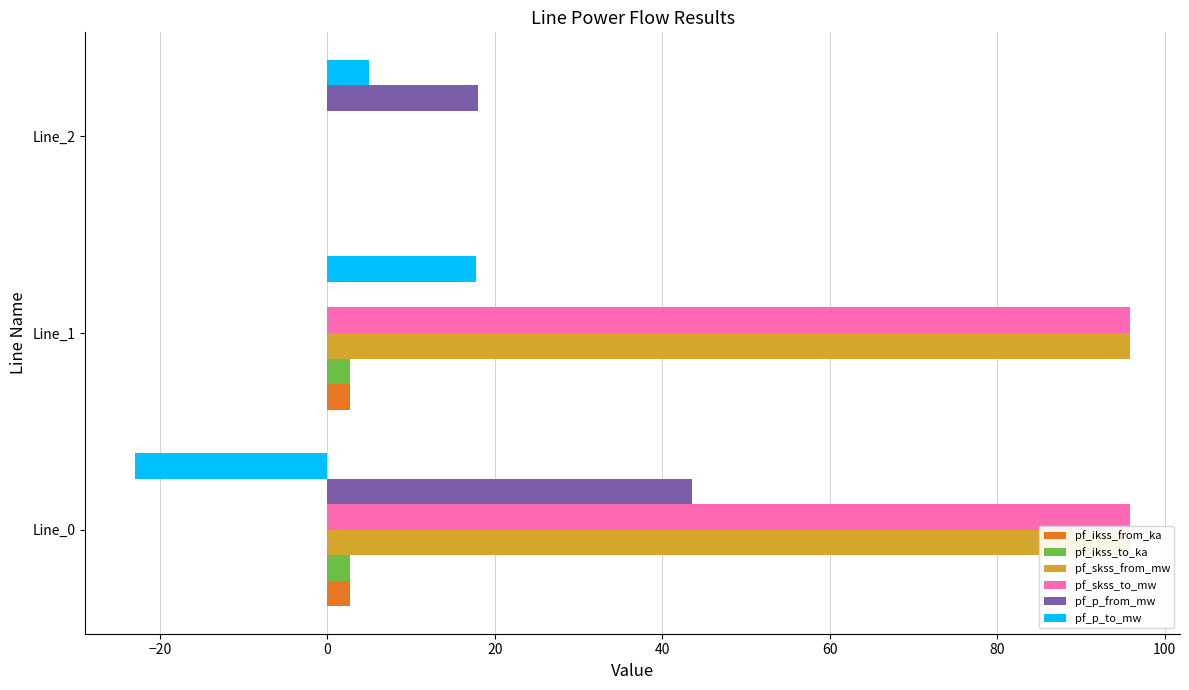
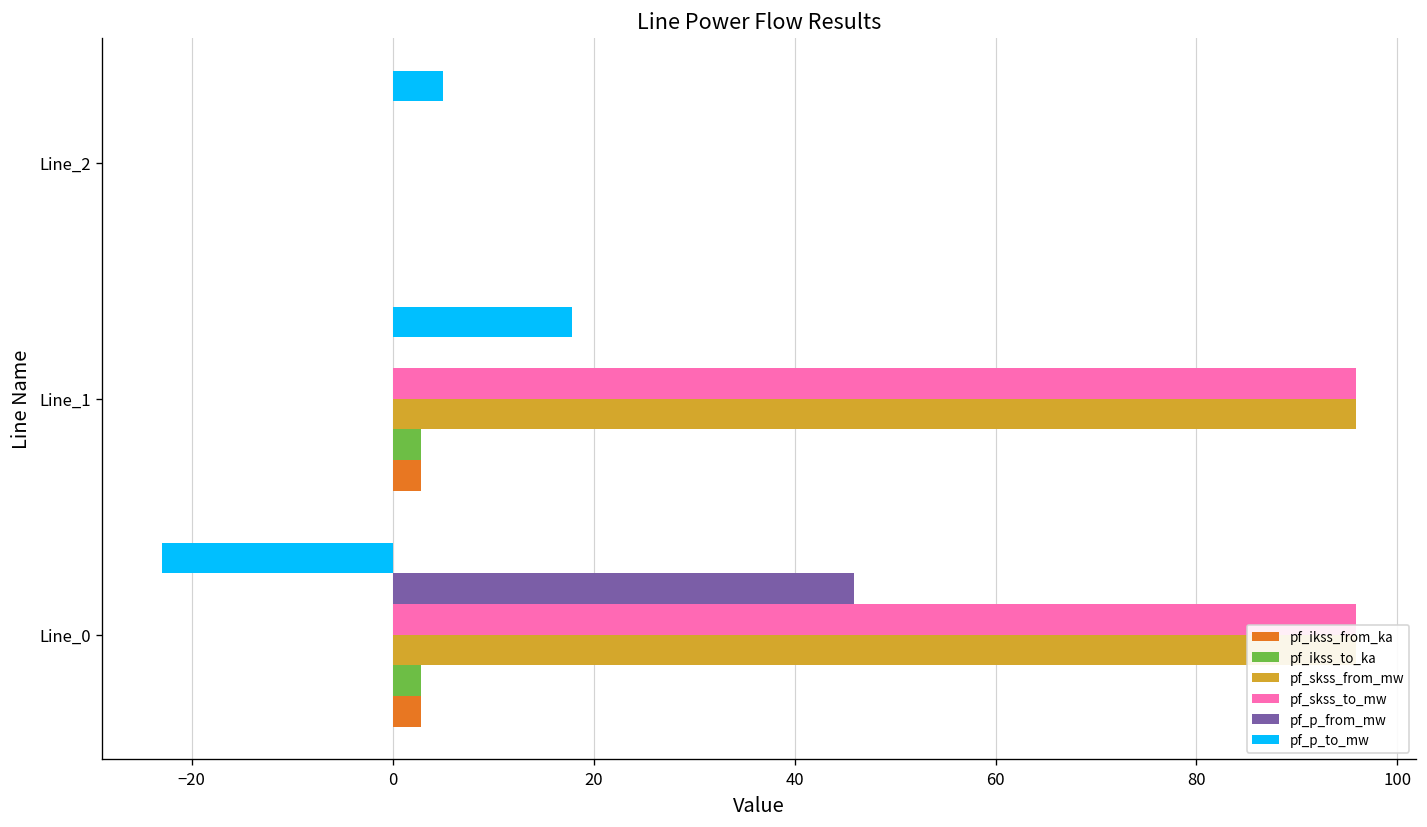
pf_p_from_mw, Line_2: 18 -> 0
pf_p_from_mw, Line_0: 44 -> 46
